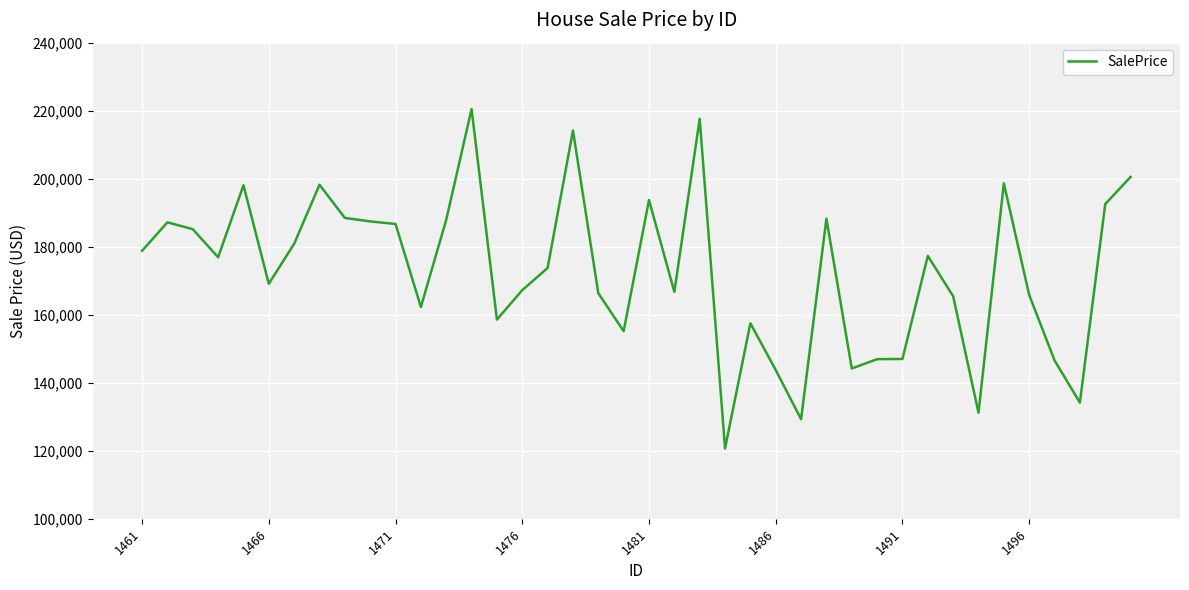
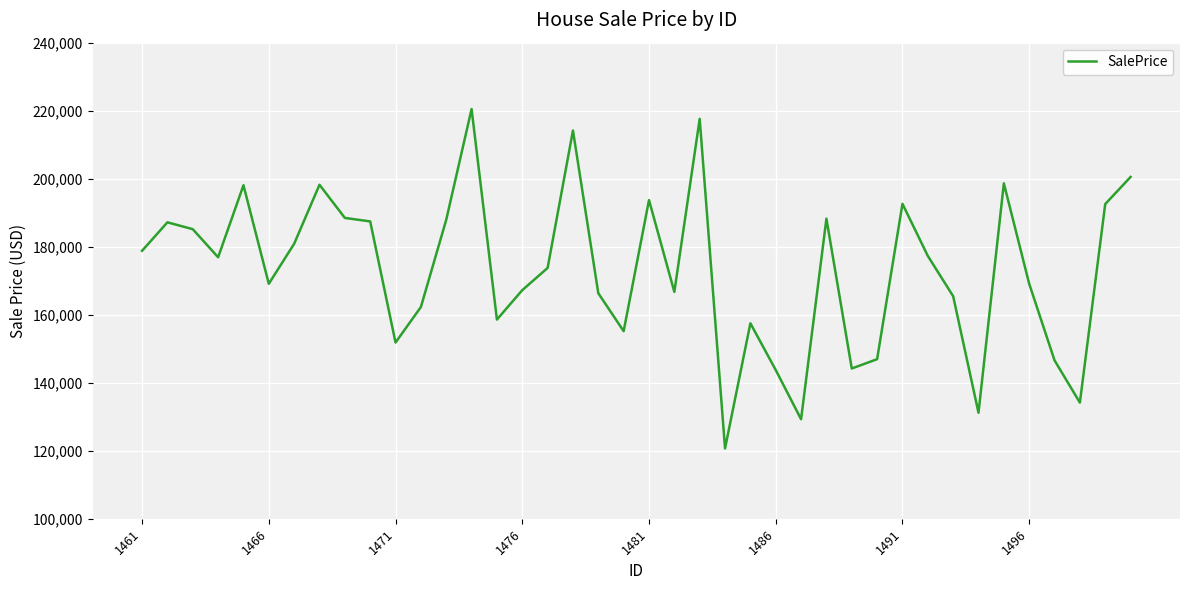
1471: 187,000 -> 152,000
1491: 147,000 -> 193,000
1496: 166,000 -> 169,000
